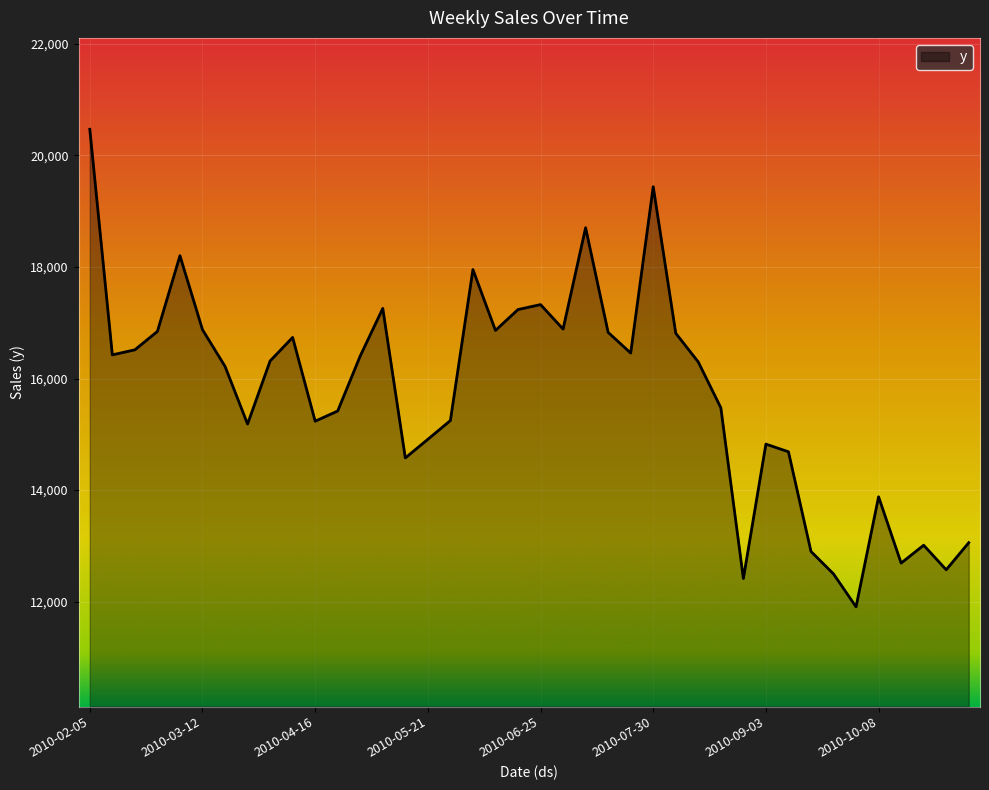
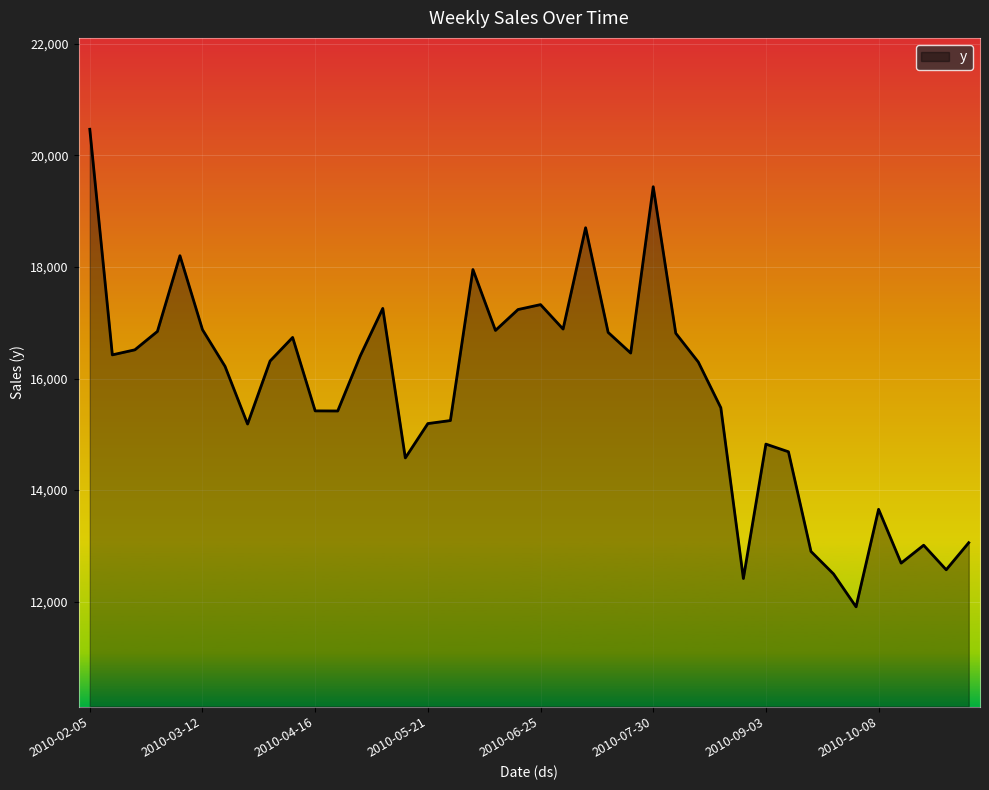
2010-04-16: 15,200 -> 15,400
2010-05-21: 14,900 -> 15,200
2010-10-08: 13,900 -> 13,700
